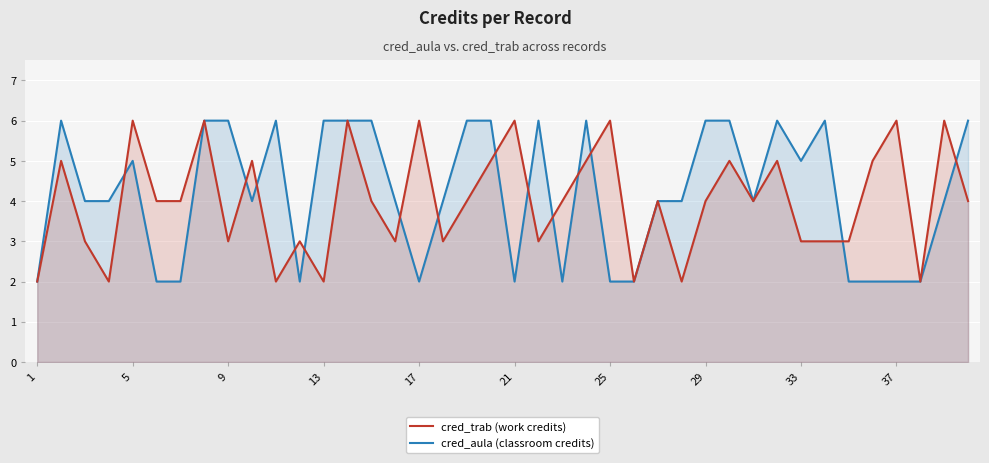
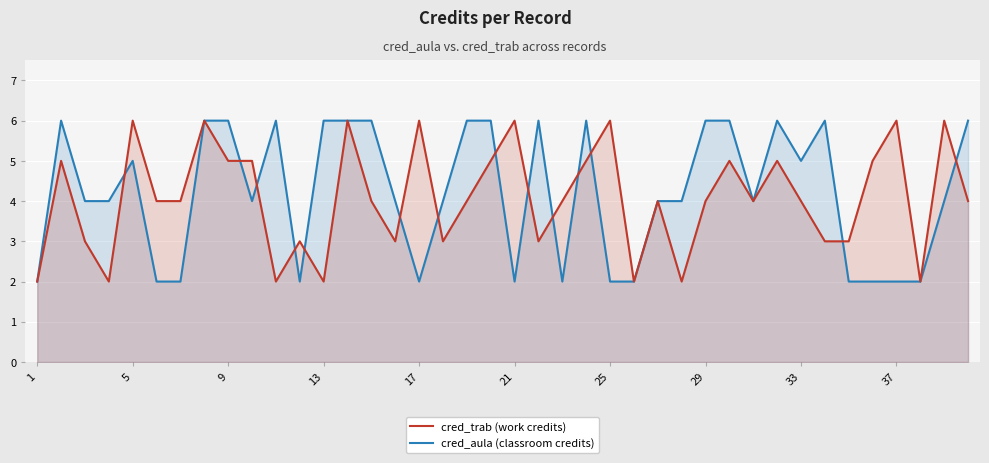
cred_trab (work credits), 9: 3 -> 5
cred_trab (work credits), 33: 3 -> 4
